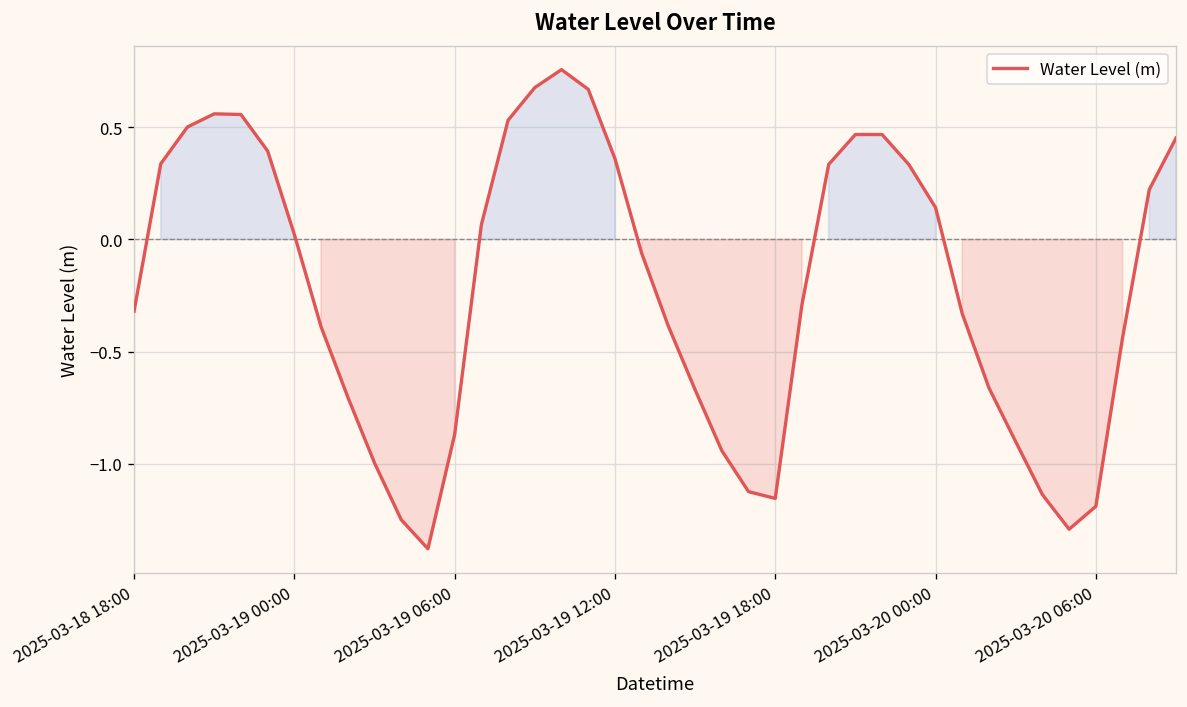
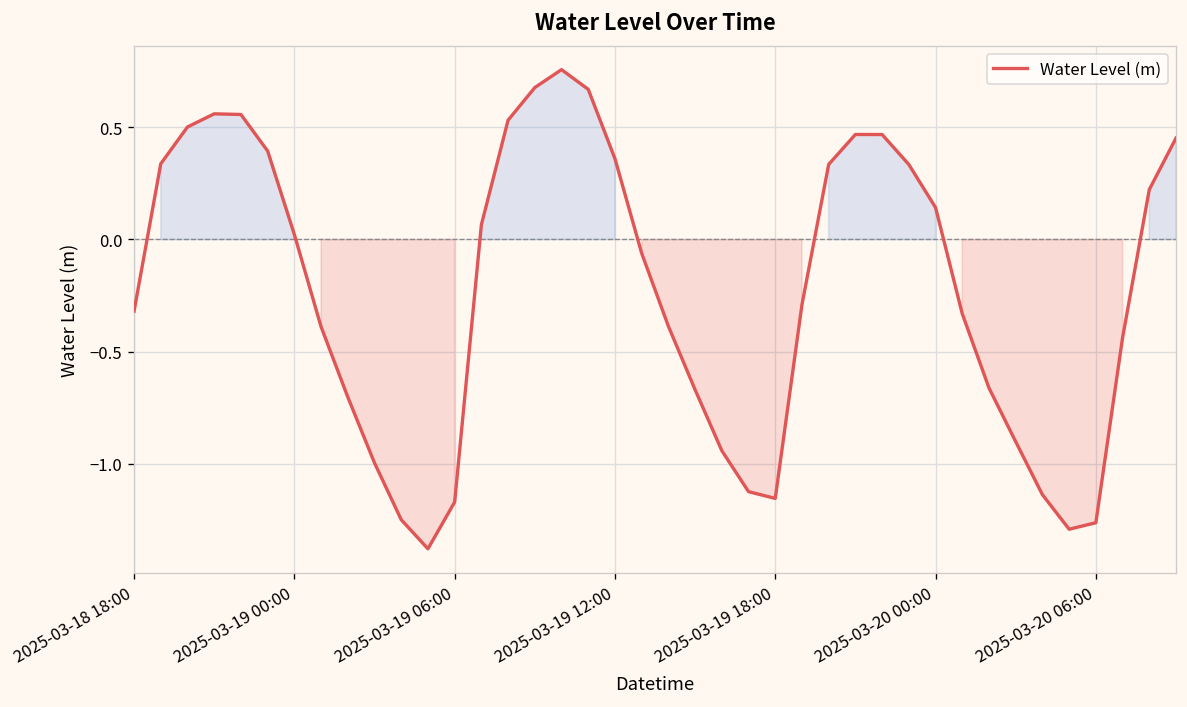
2025-03-19 06:00: -0.87 -> -1.17
2025-03-20 06:00: -1.19 -> -1.26
